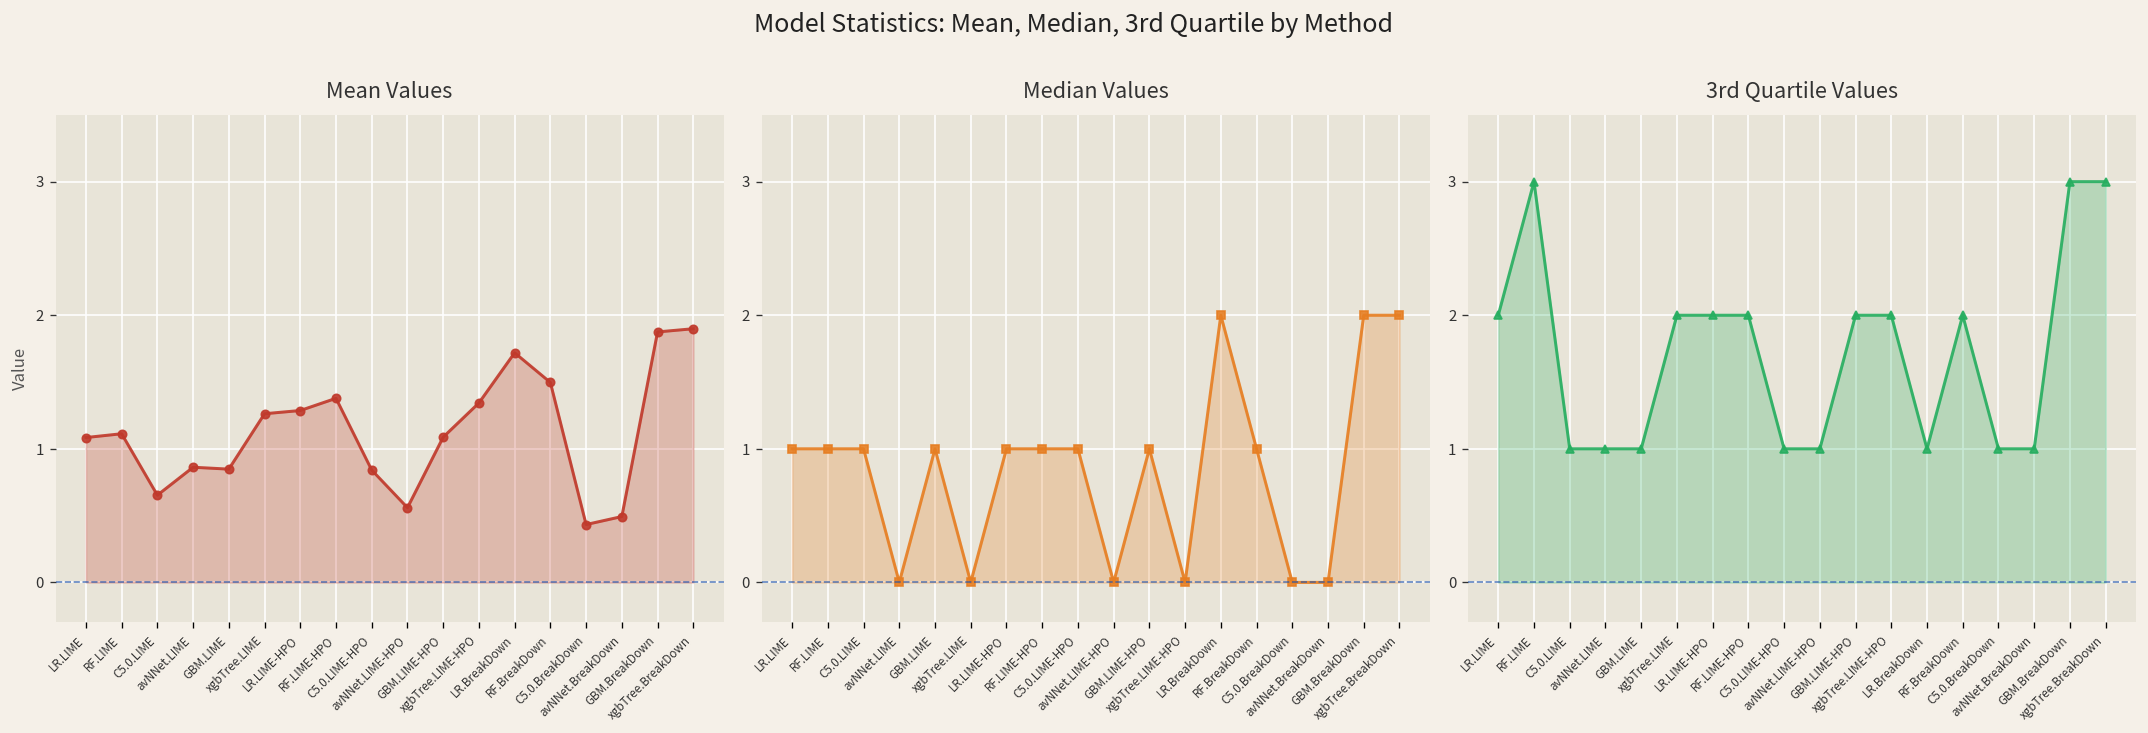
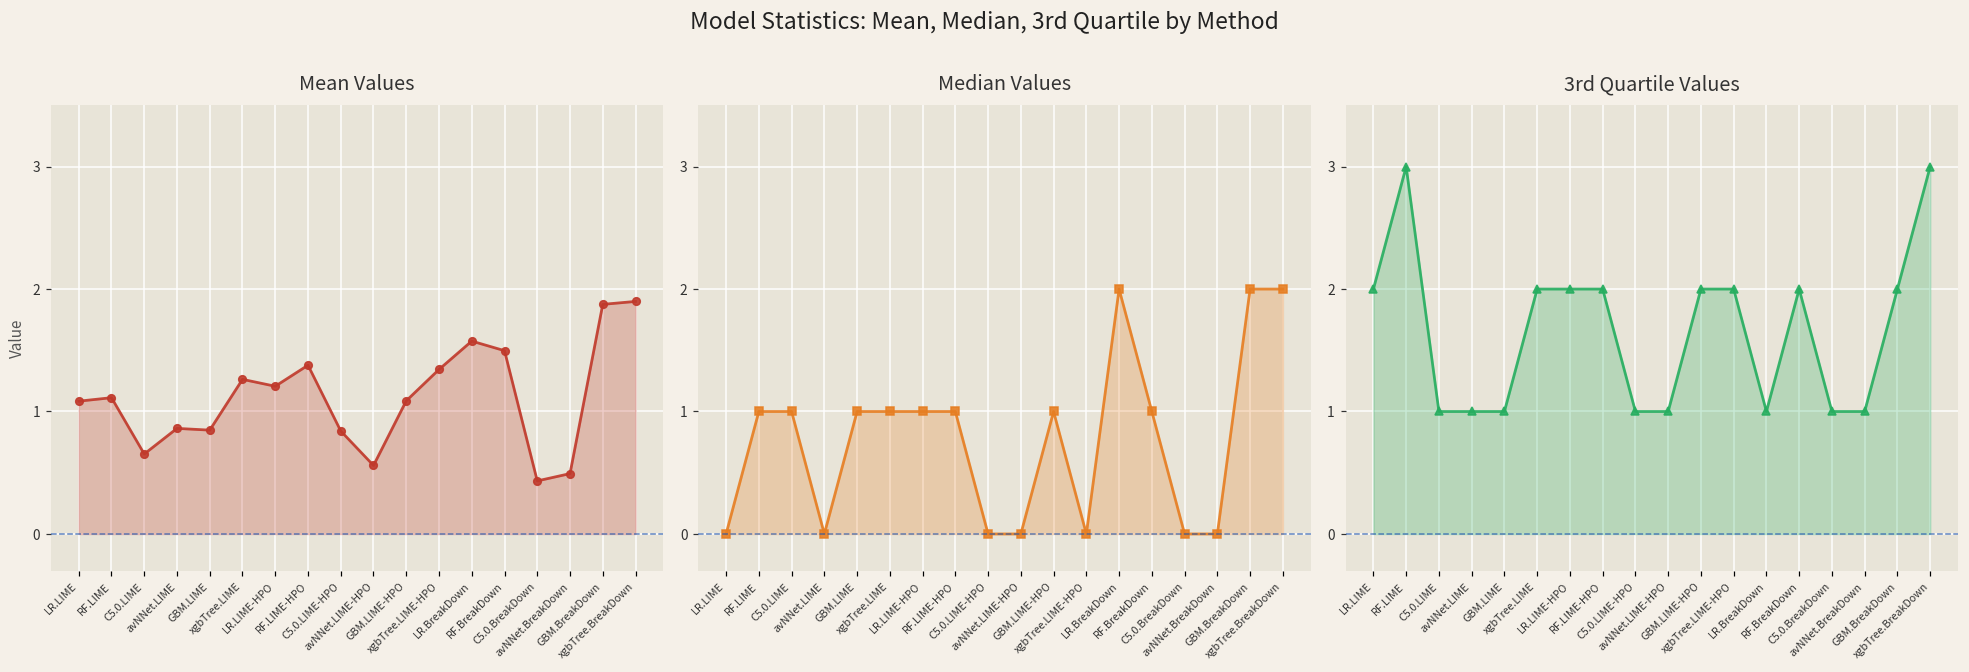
Mean Values, LR.LIME-HPO: 1.29 -> 1.21
Mean Values, LR.BreakDown: 1.72 -> 1.58
Median Values, LR.LIME: 1 -> 0
Median Values, xgbTree.LIME: 0 -> 1
Median Values, C5.0.LIME-HPO: 1 -> 0
3rd Quartile Values, GBM.BreakDown: 3 -> 2
